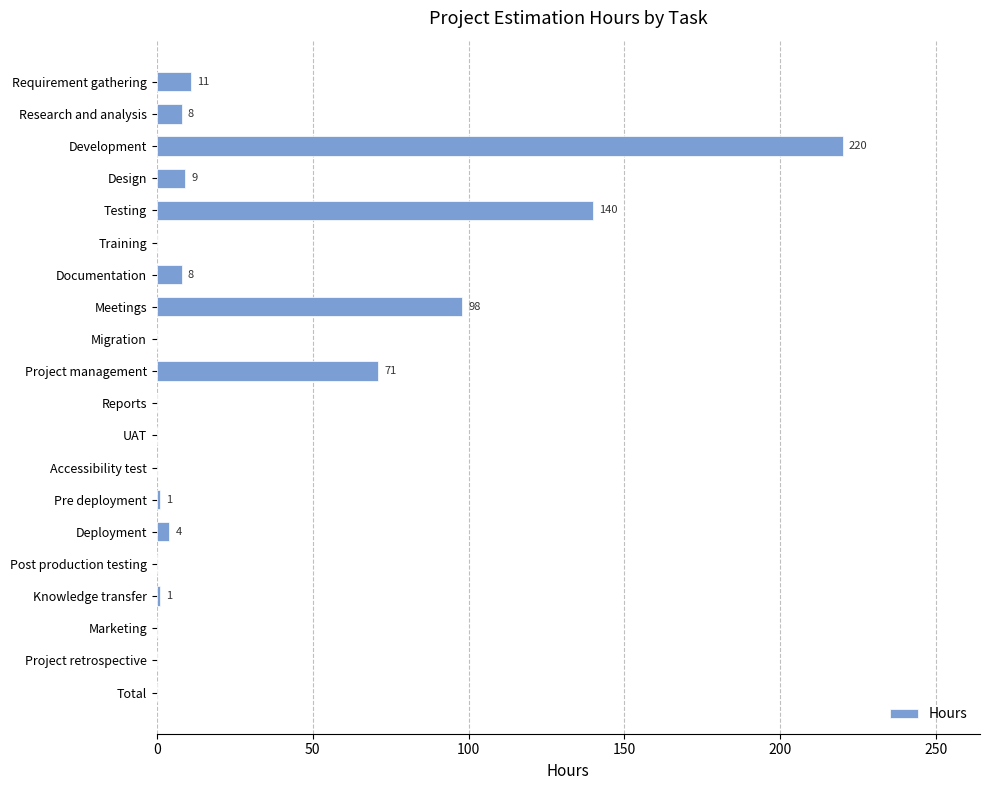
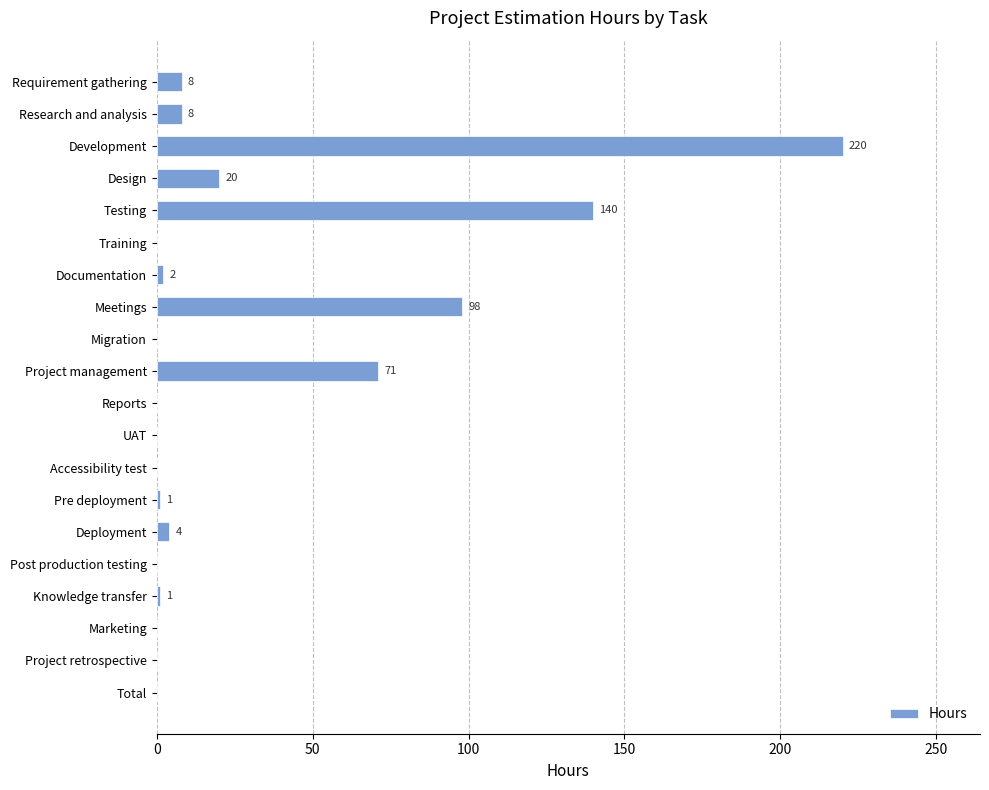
Requirement gathering: 11 -> 8
Design: 9 -> 20
Documentation: 8 -> 2
